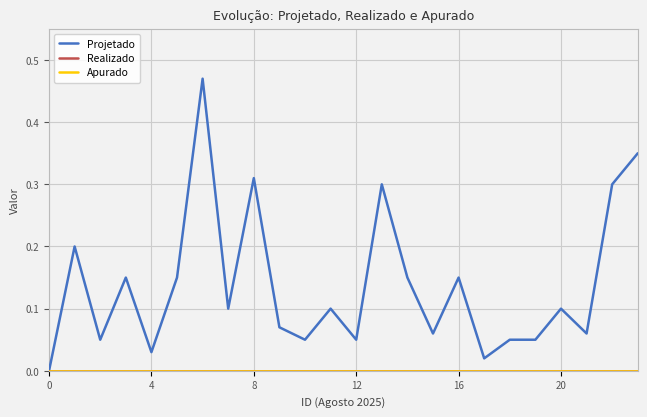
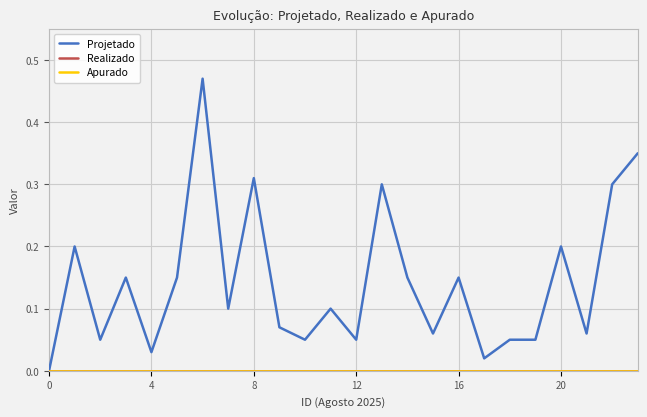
Projetado, 20: 0.1 -> 0.2
